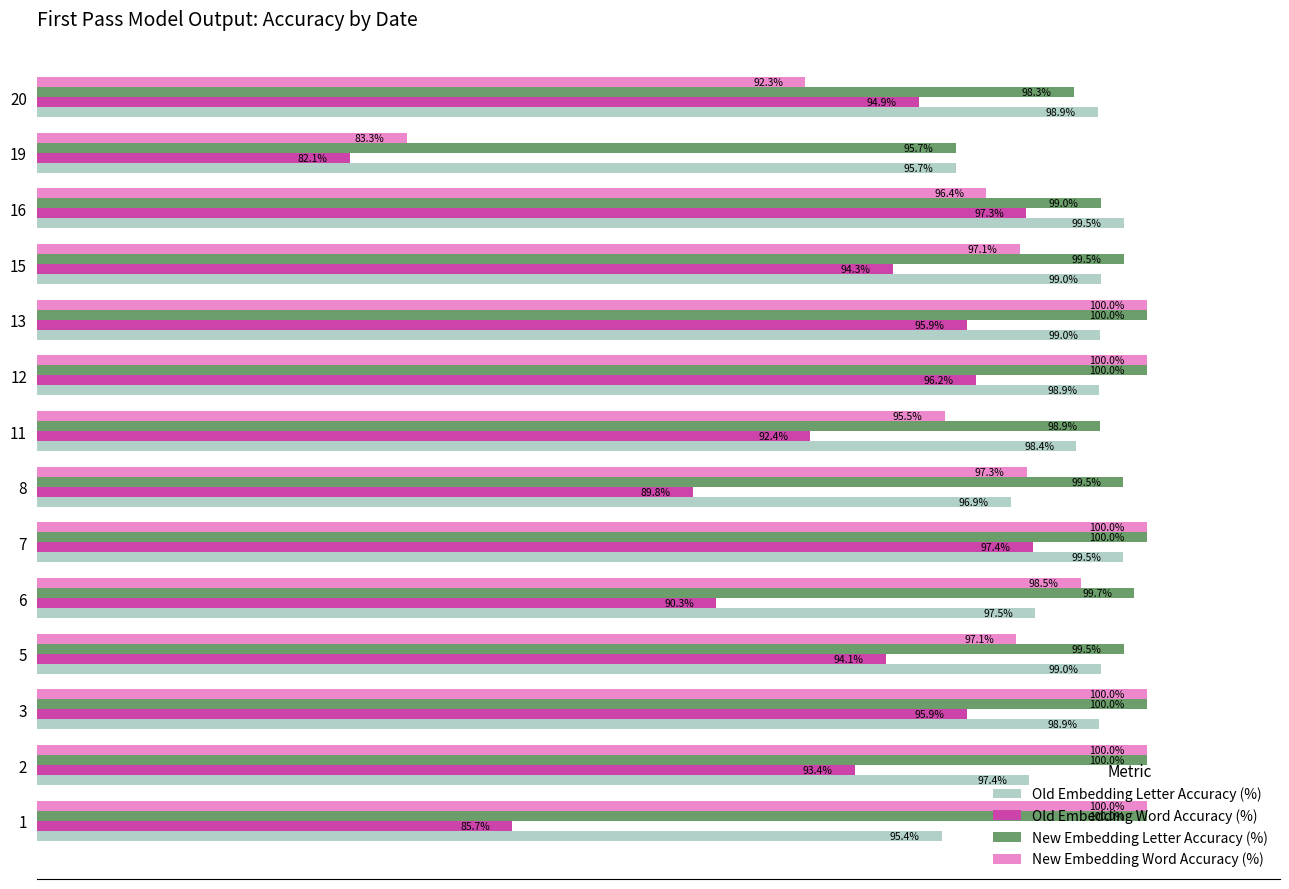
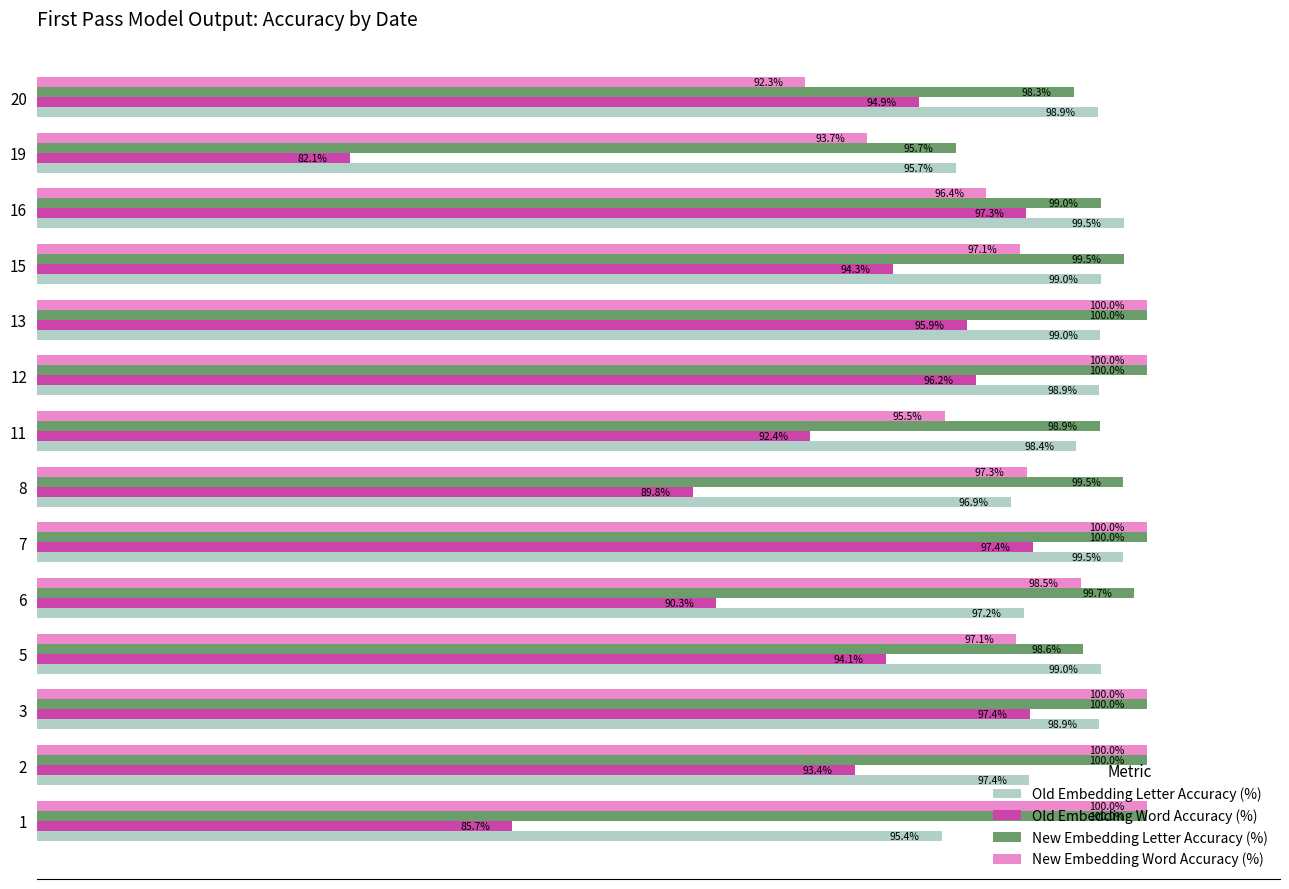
New Embedding Word Accuracy (%), 19: 83.3% -> 93.7%
Old Embedding Letter Accuracy (%), 6: 97.5% -> 97.2%
New Embedding Letter Accuracy (%), 5: 99.5% -> 98.6%
Old Embedding Word Accuracy (%), 3: 95.9% -> 97.4%
